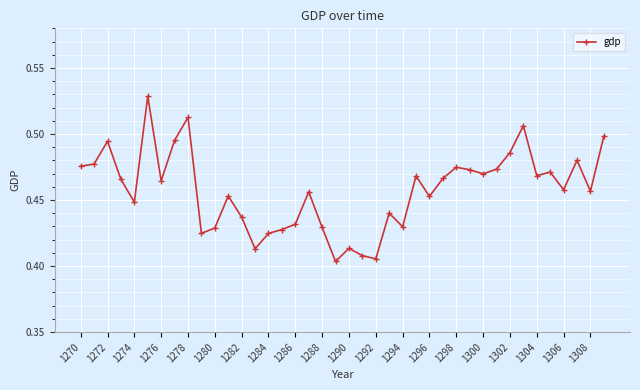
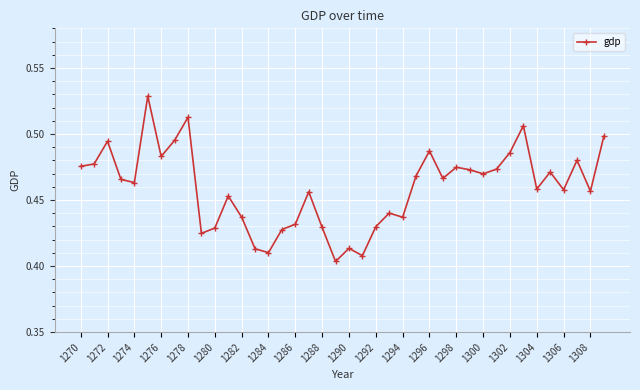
1274: 0.448 -> 0.463
1276: 0.465 -> 0.483
1284: 0.425 -> 0.410
1292: 0.405 -> 0.430
1294: 0.430 -> 0.437
1296: 0.453 -> 0.487
1304: 0.468 -> 0.458
